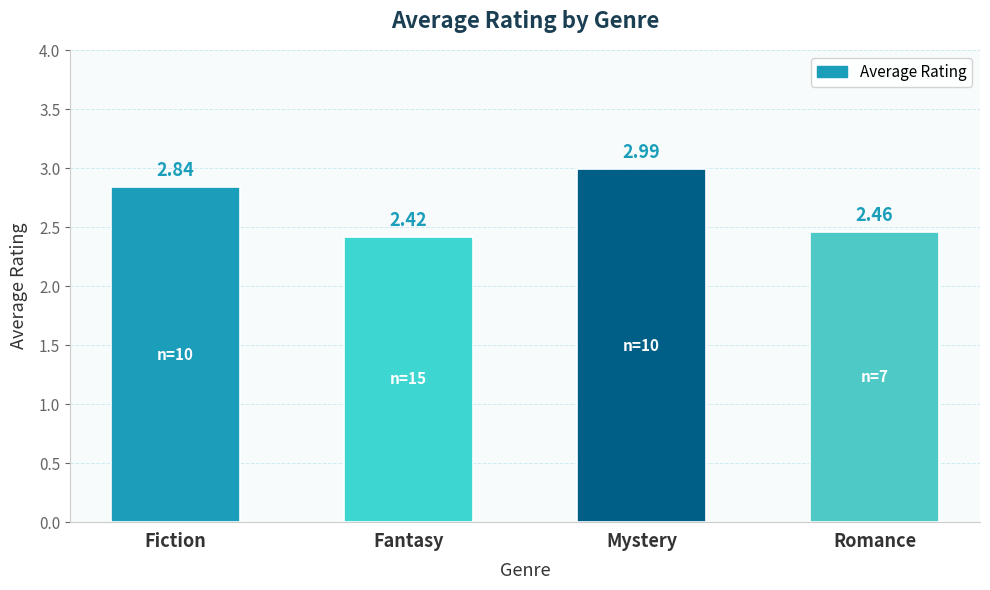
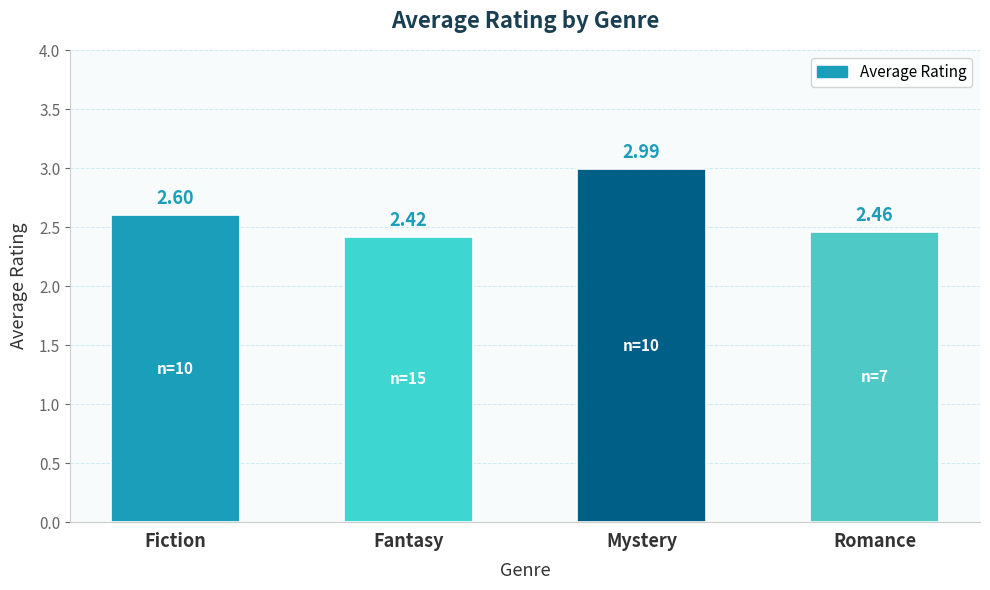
Fiction: 2.84 -> 2.60
